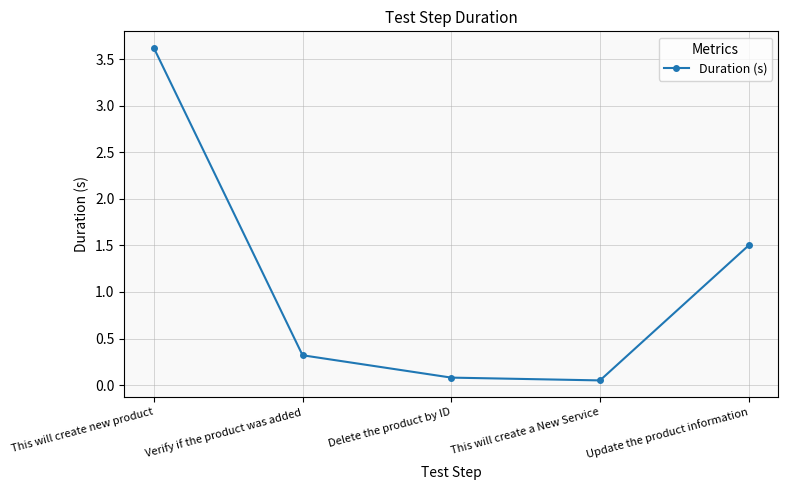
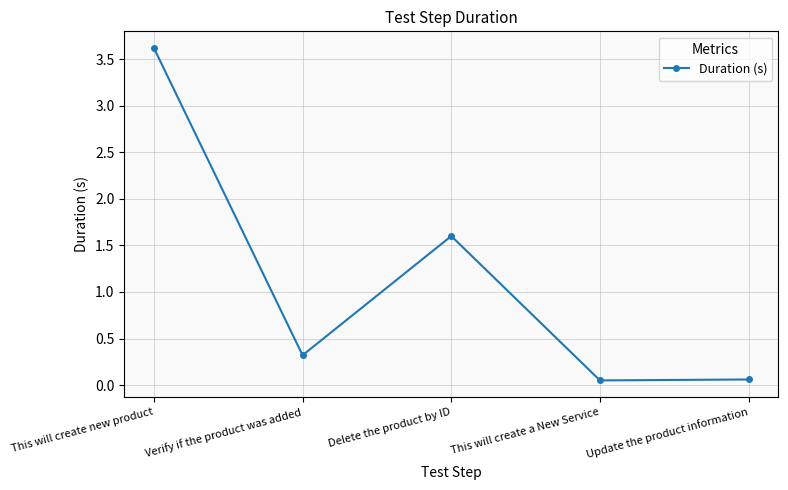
Delete the product by ID: 0.1 -> 1.6
Update the product information: 1.5 -> 0.1
